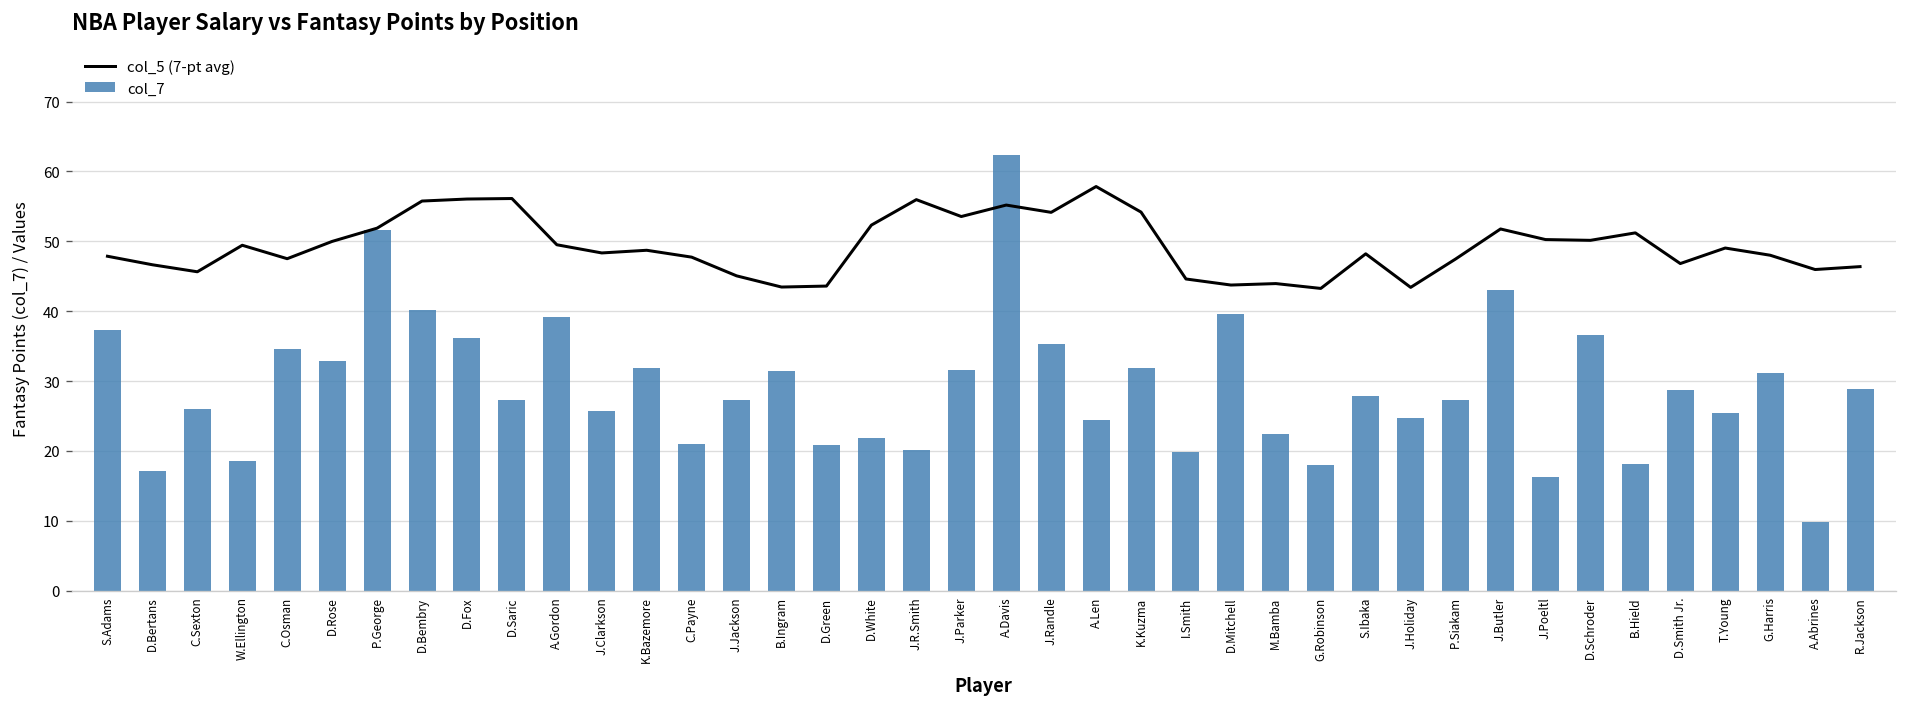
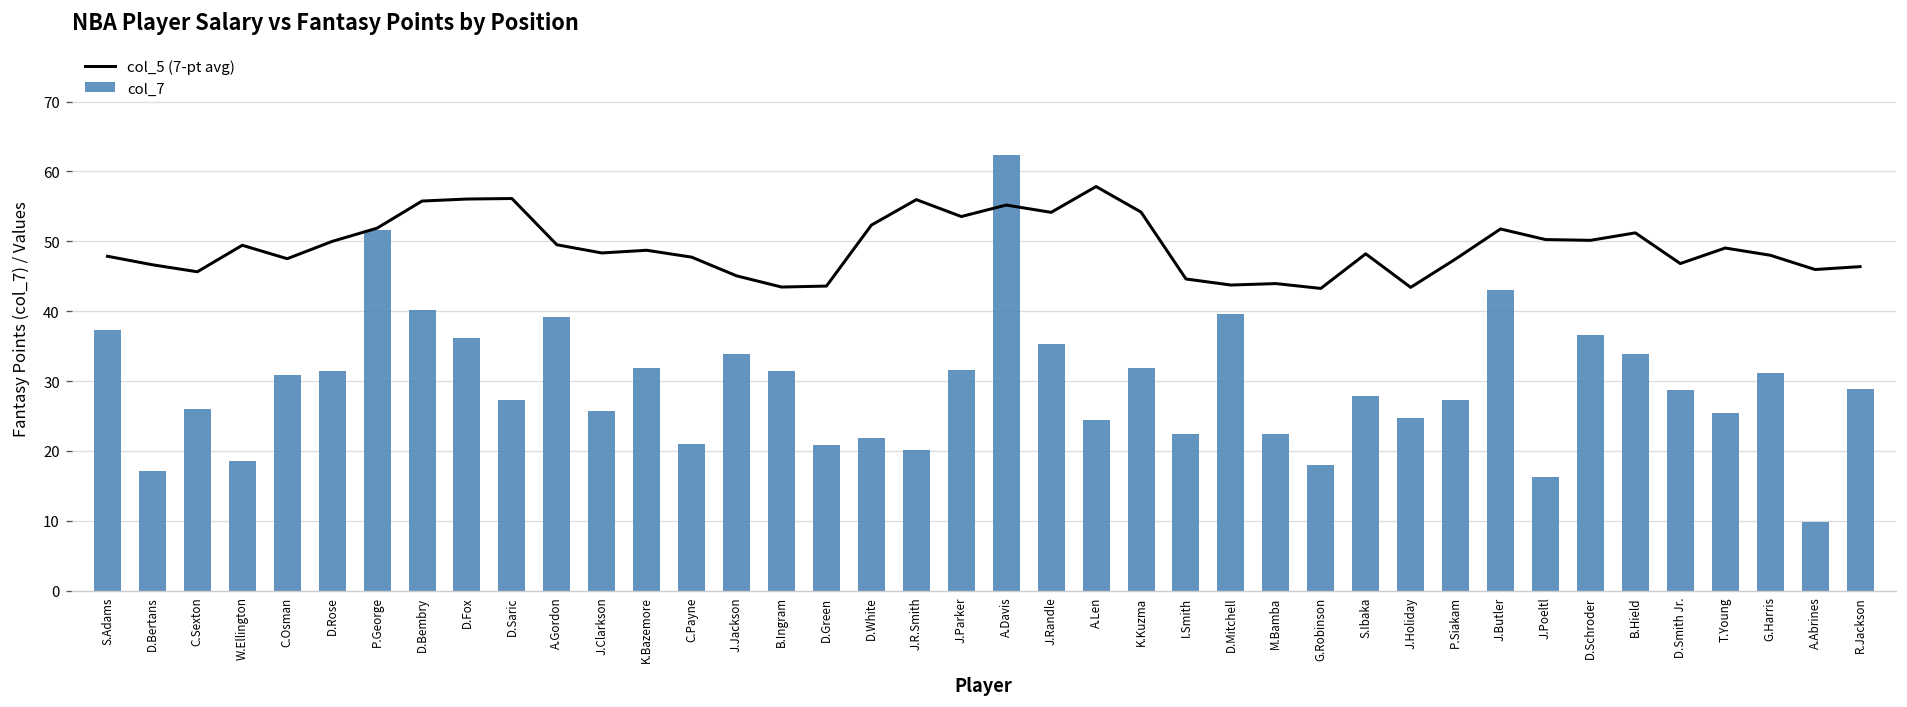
col_7, C.Osman: 35 -> 31
col_7, D.Rose: 33 -> 31
col_7, J.Jackson: 27 -> 34
col_7, I.Smith: 20 -> 22
col_7, B.Hield: 18 -> 34
